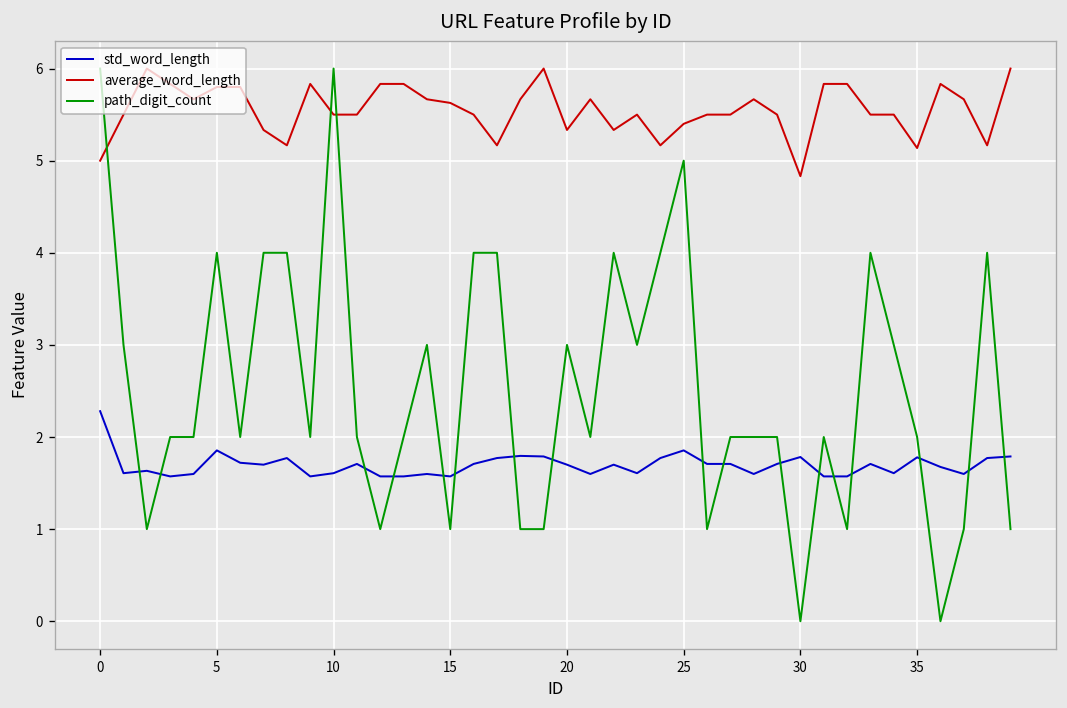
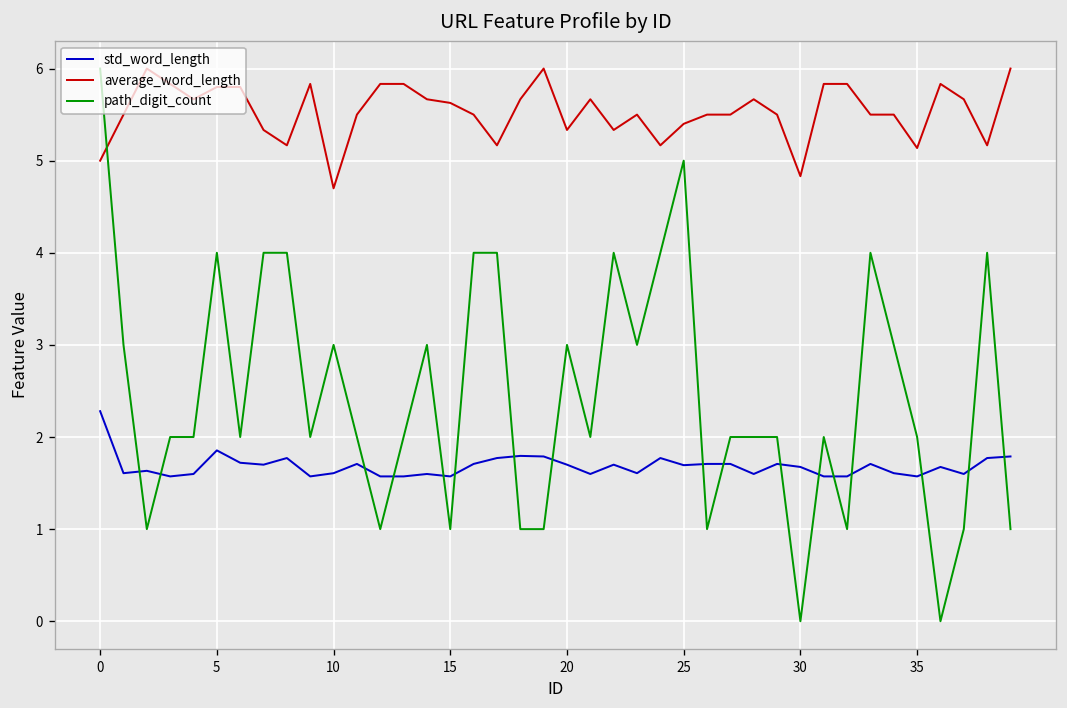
average_word_length, 10: 5.5 -> 4.7
path_digit_count, 10: 6 -> 3
std_word_length, 25: 1.9 -> 1.7
std_word_length, 30: 1.8 -> 1.7
std_word_length, 35: 1.8 -> 1.6
